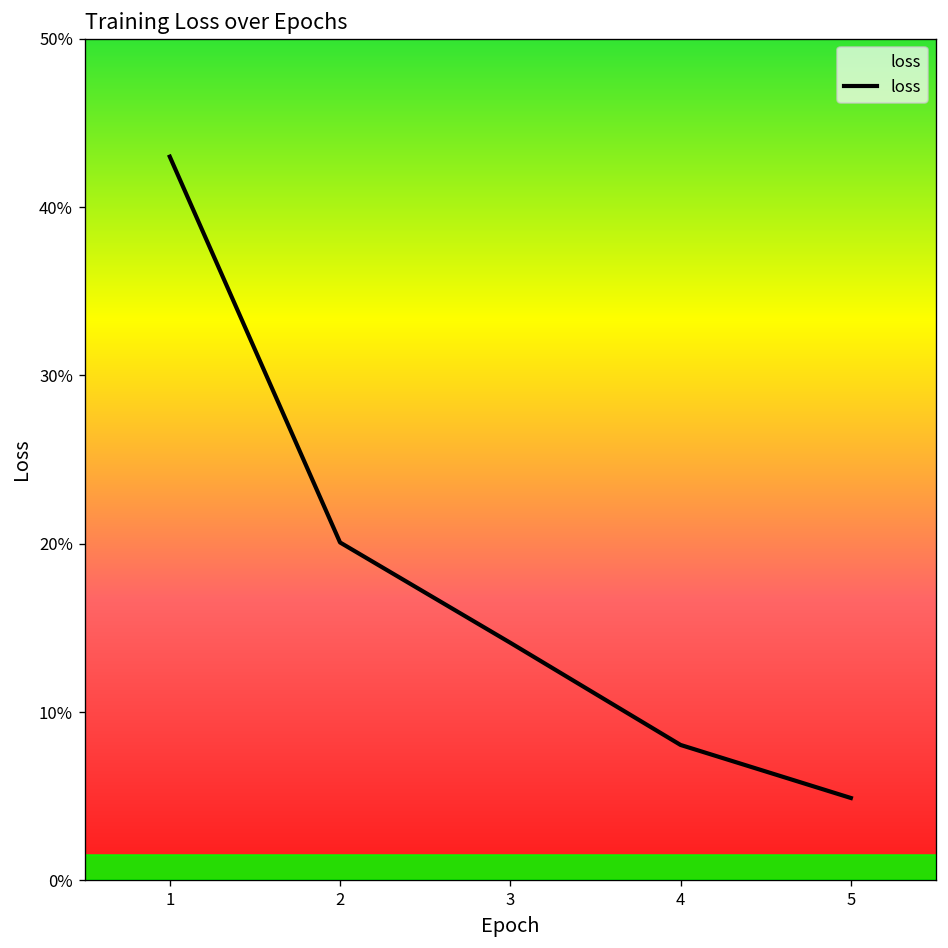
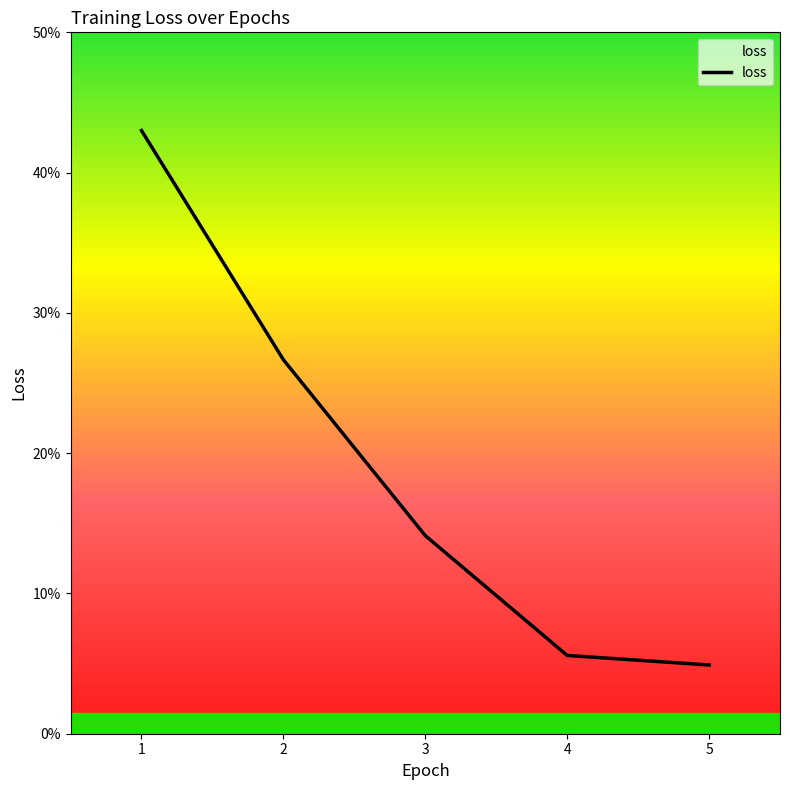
2: 20.1% -> 26.7%
4: 8.1% -> 5.6%
